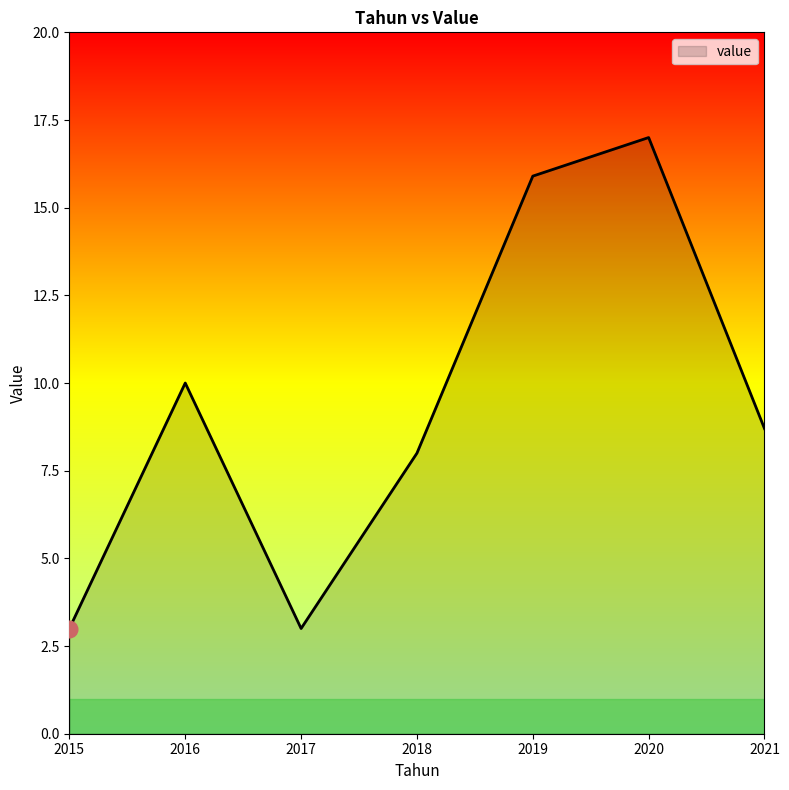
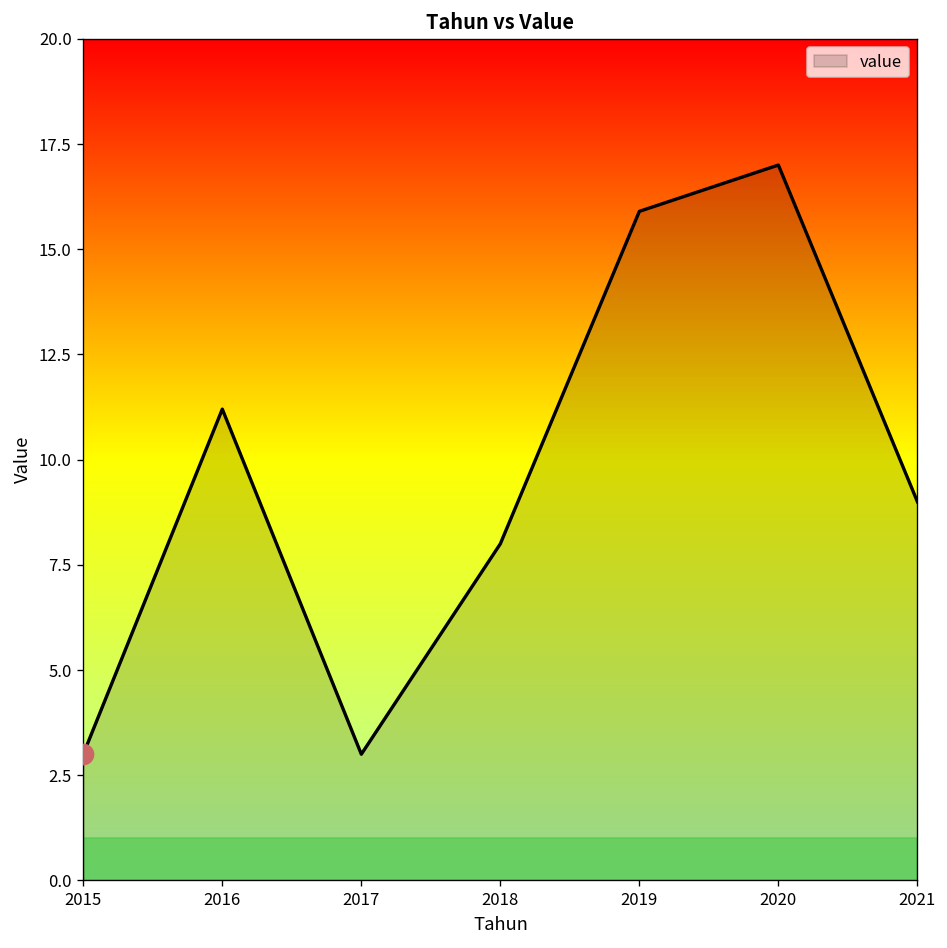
value, 2016: 10.0 -> 11.2
value, 2021: 8.7 -> 9.0
